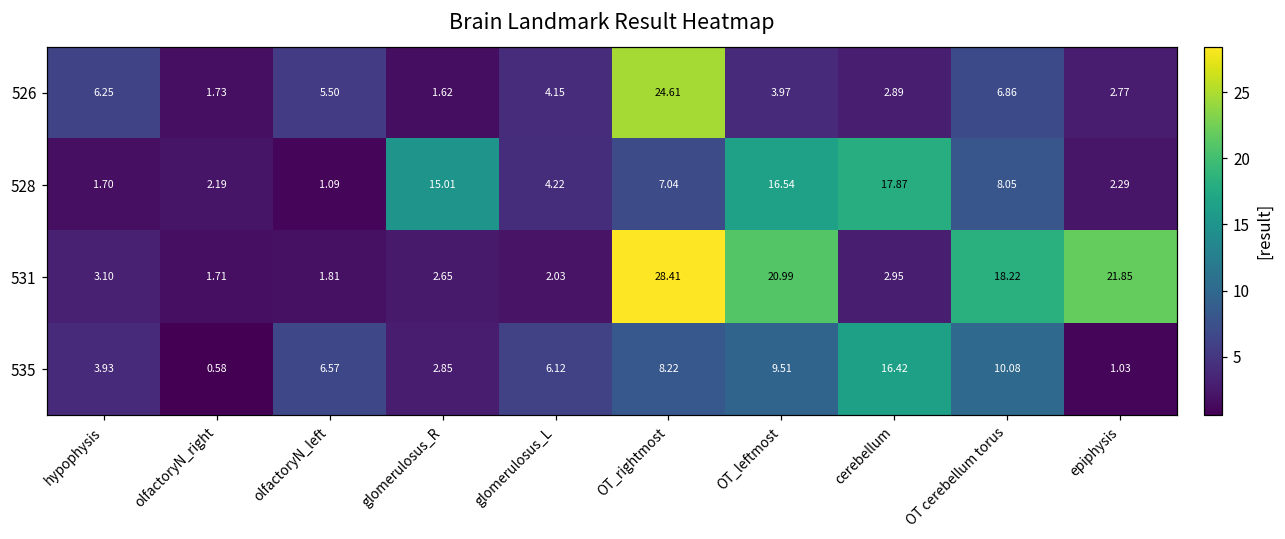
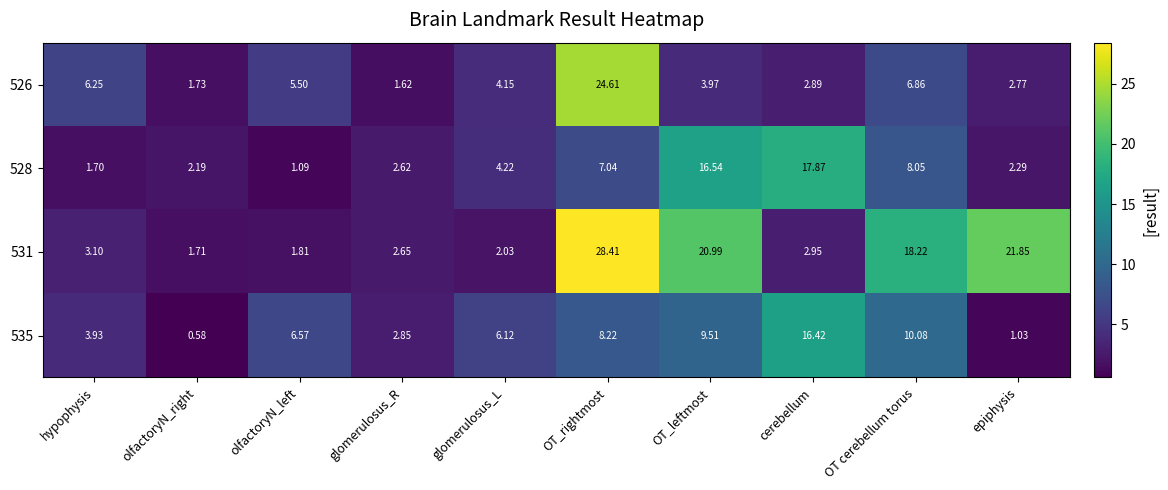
528, glomerulosus_R: 15.01 -> 2.62
